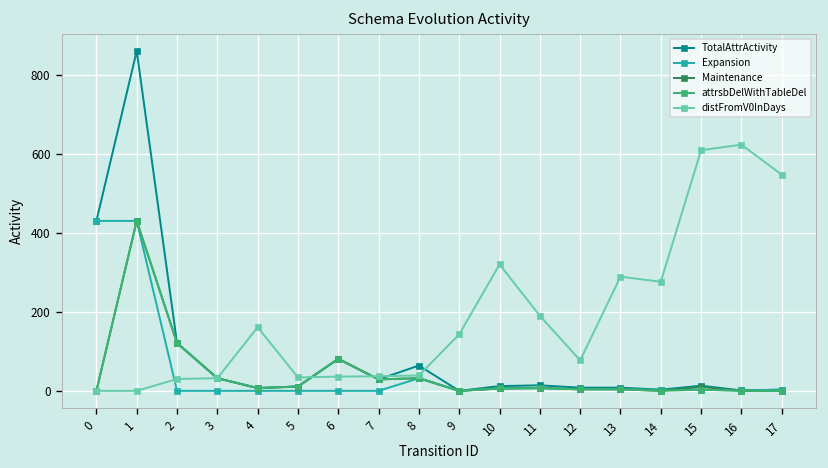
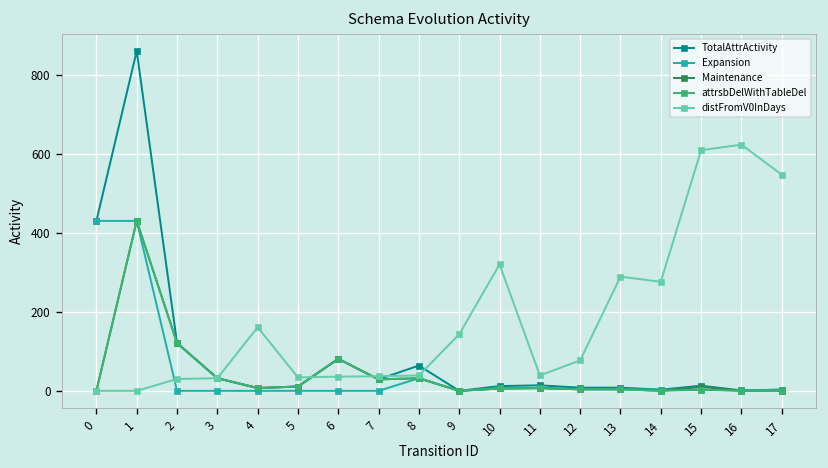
distFromV0InDays, 11: 190 -> 40
